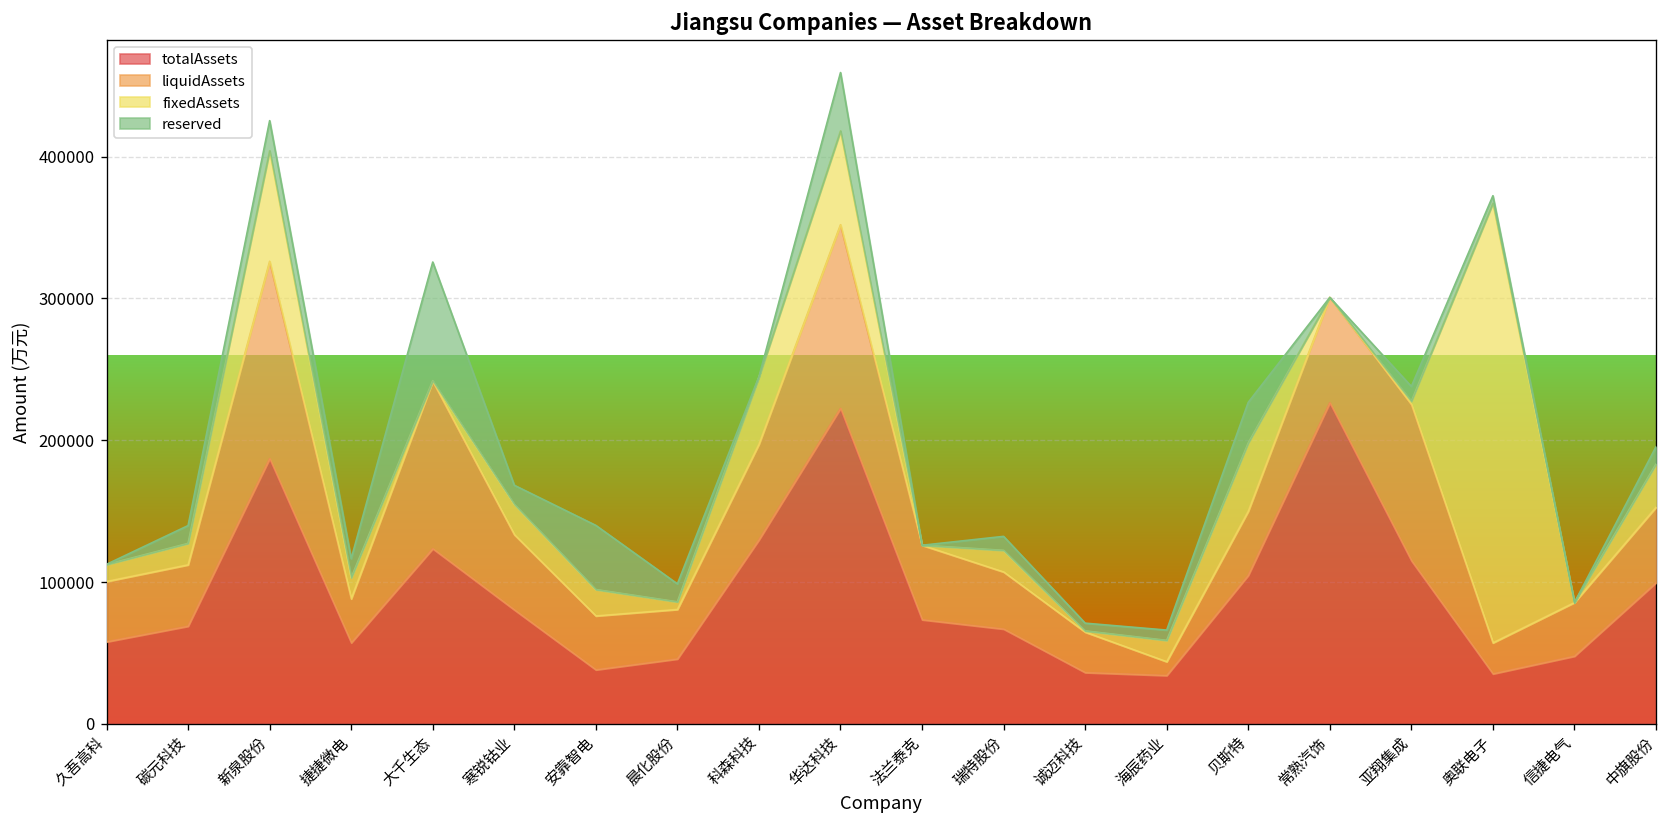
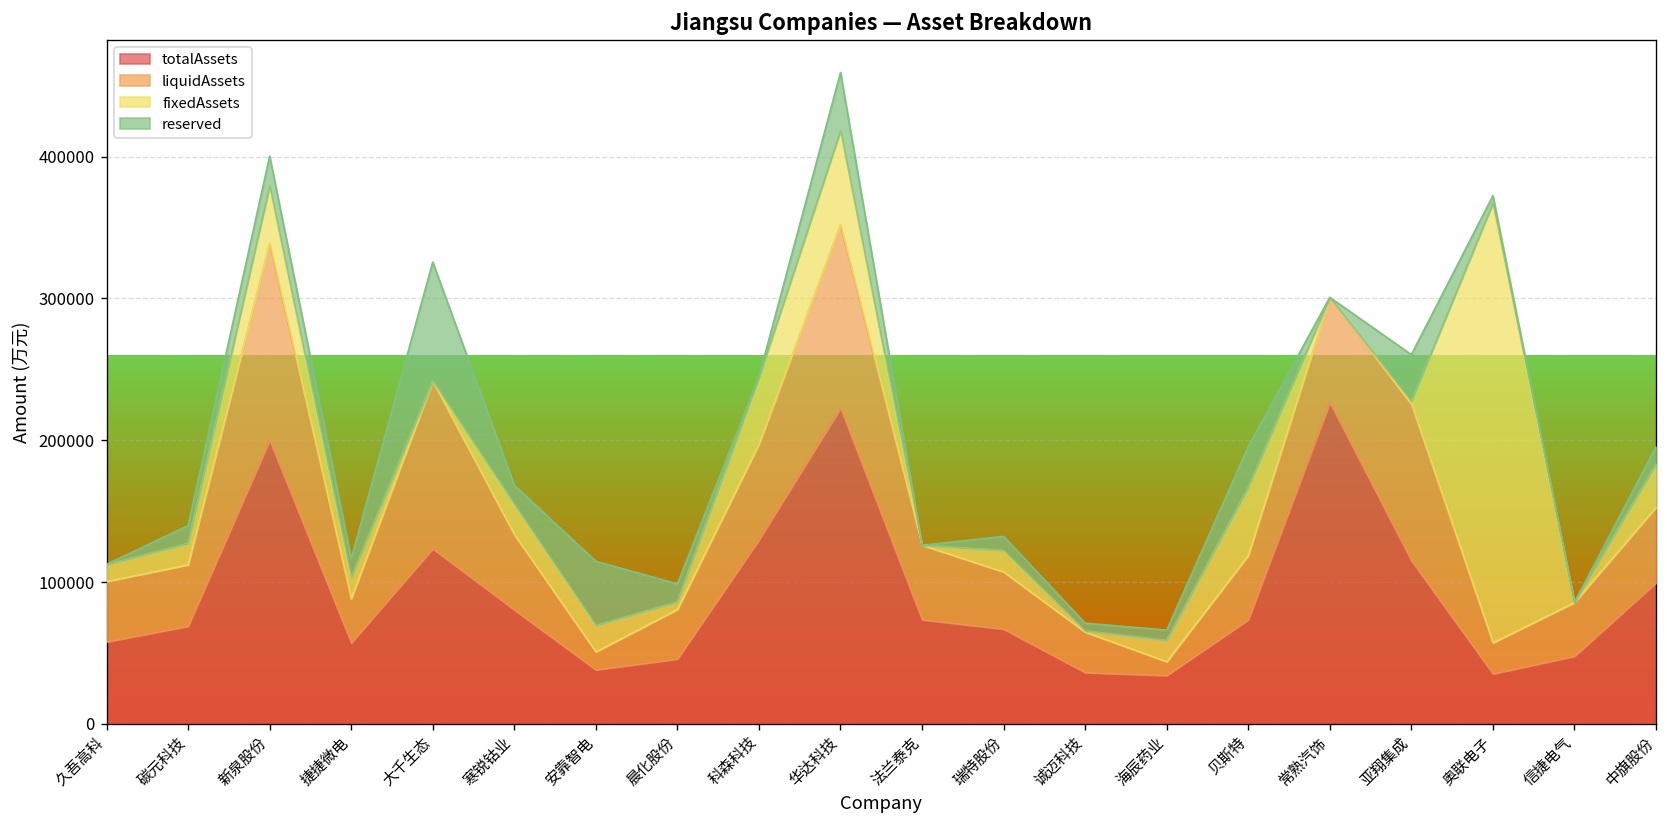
totalAssets, 新泉股份: 187000 -> 200000
fixedAssets, 新泉股份: 78000 -> 40000
liquidAssets, 安靠智电: 38000 -> 13000
totalAssets, 贝斯特: 105000 -> 73000
reserved, 亚翔集成: 11000 -> 33000
